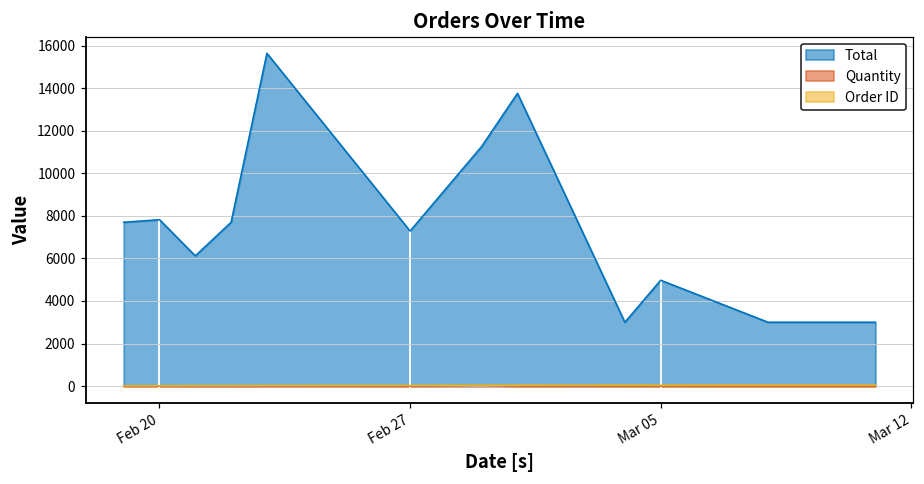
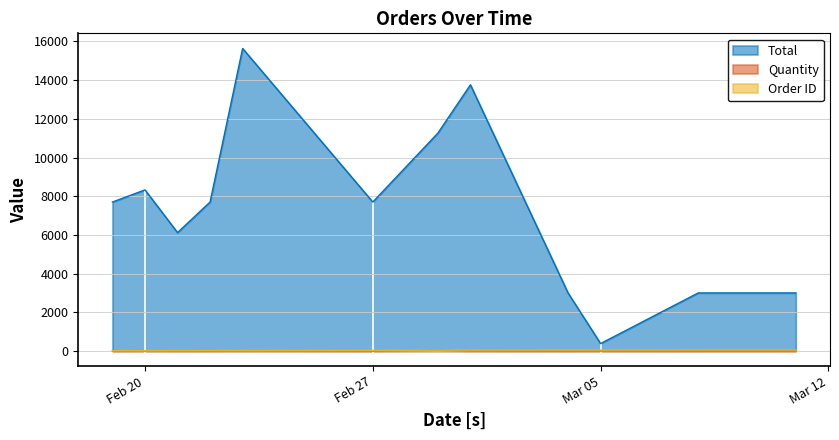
Total, Feb 20: 7800 -> 8300
Total, Feb 27: 7300 -> 7700
Total, Mar 05: 5000 -> 400
